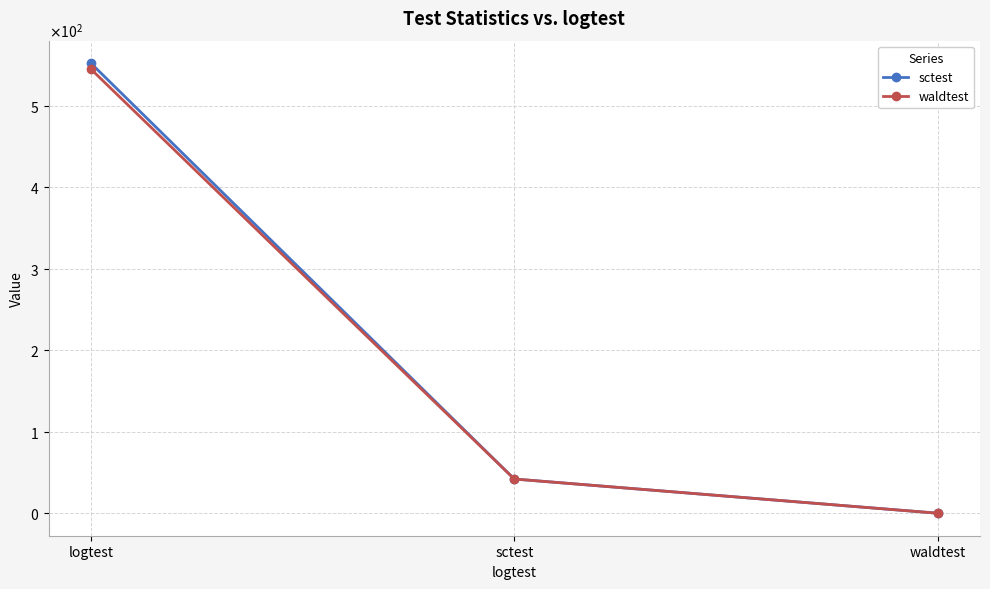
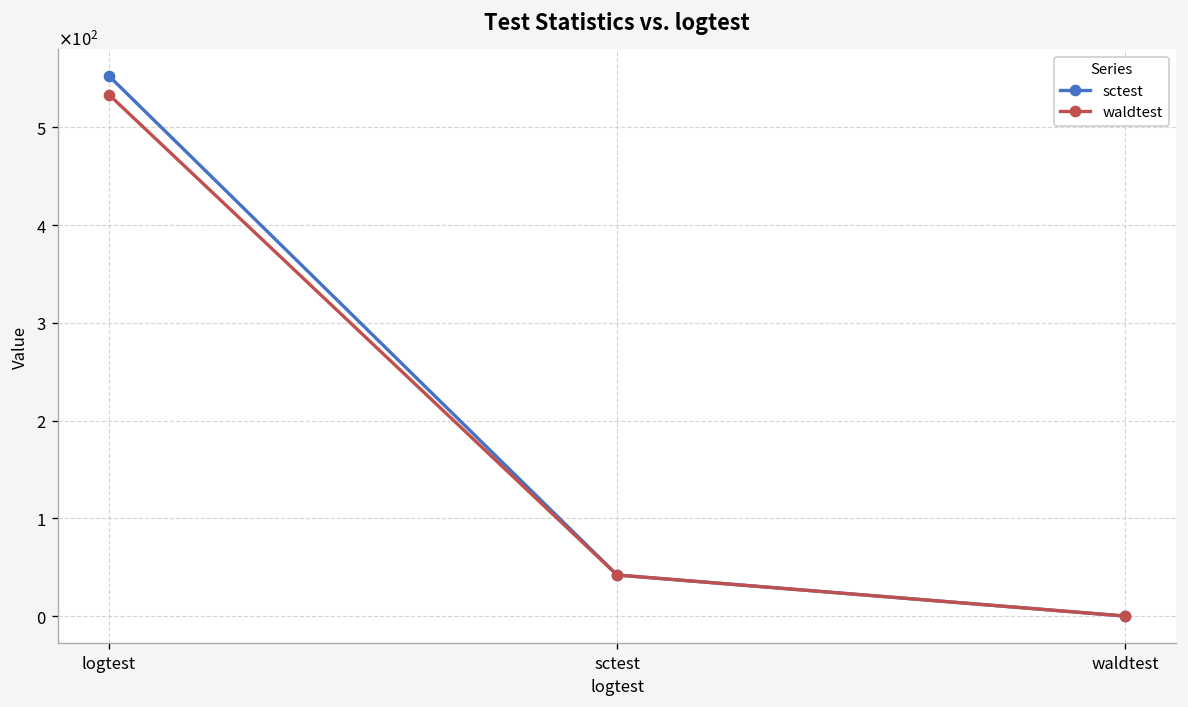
waldtest, logtest: 550 -> 530
